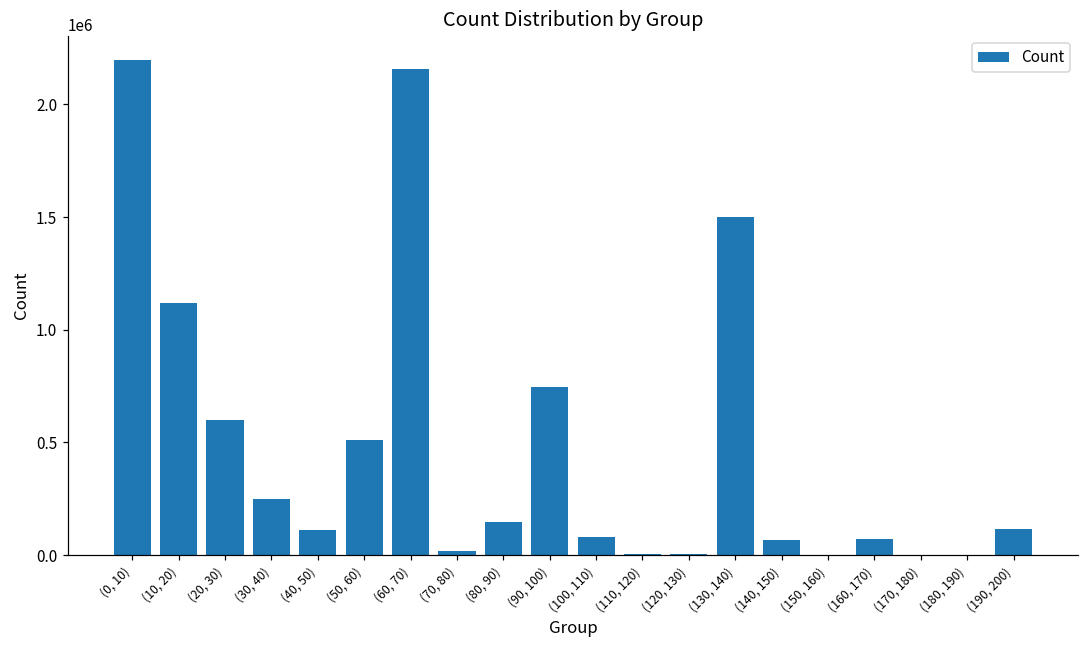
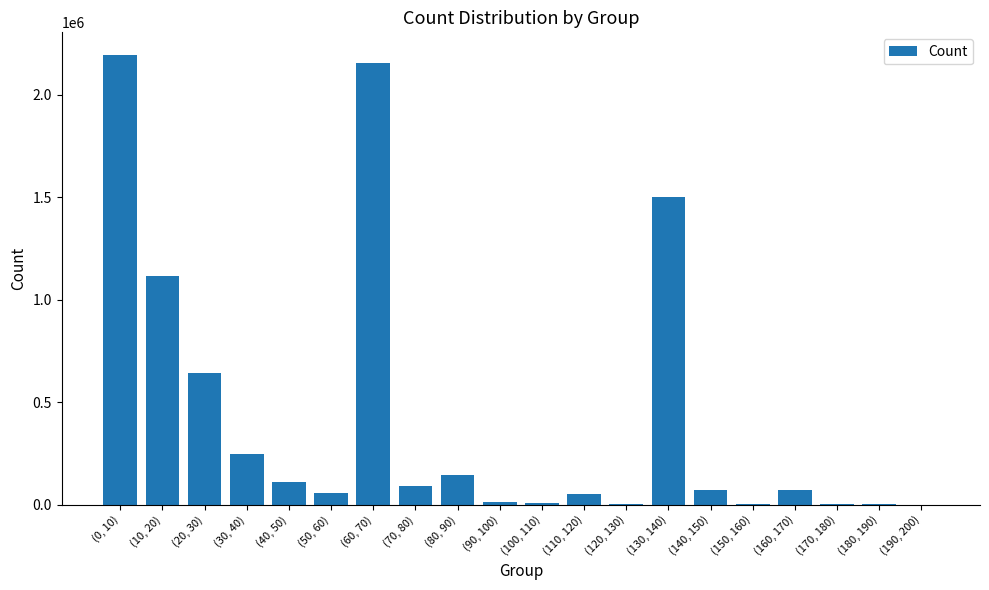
(20, 30): 600000 -> 640000
(50, 60): 510000 -> 50000
(70, 80): 20000 -> 90000
(90, 100): 750000 -> 10000
(100, 110): 80000 -> 10000
(110, 120): 10000 -> 50000
(190, 200): 120000 -> 0
